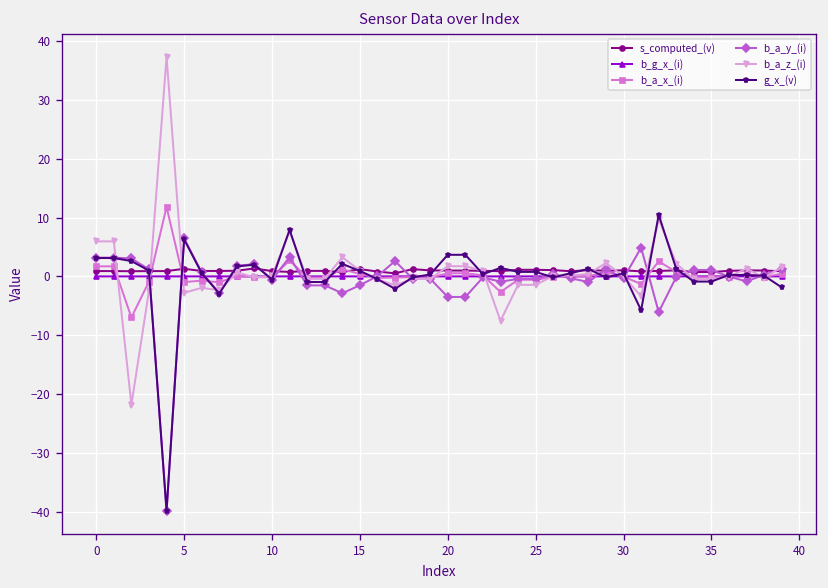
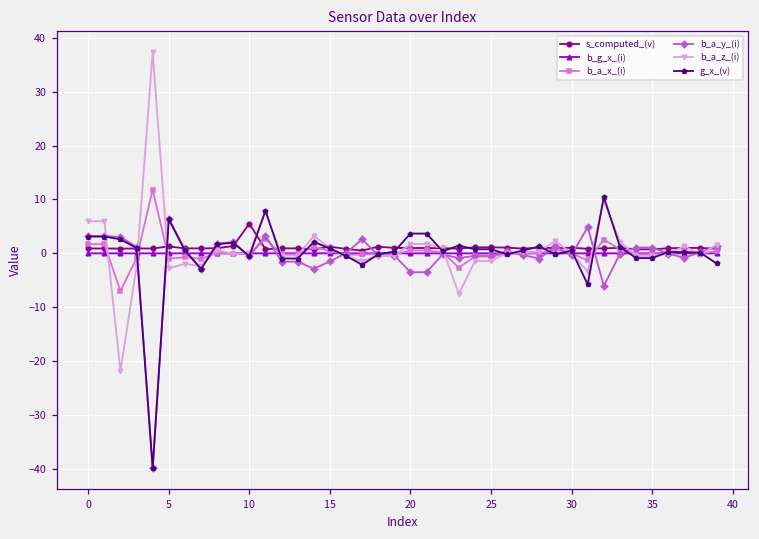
s_computed_(v), 10: 1 -> 6
